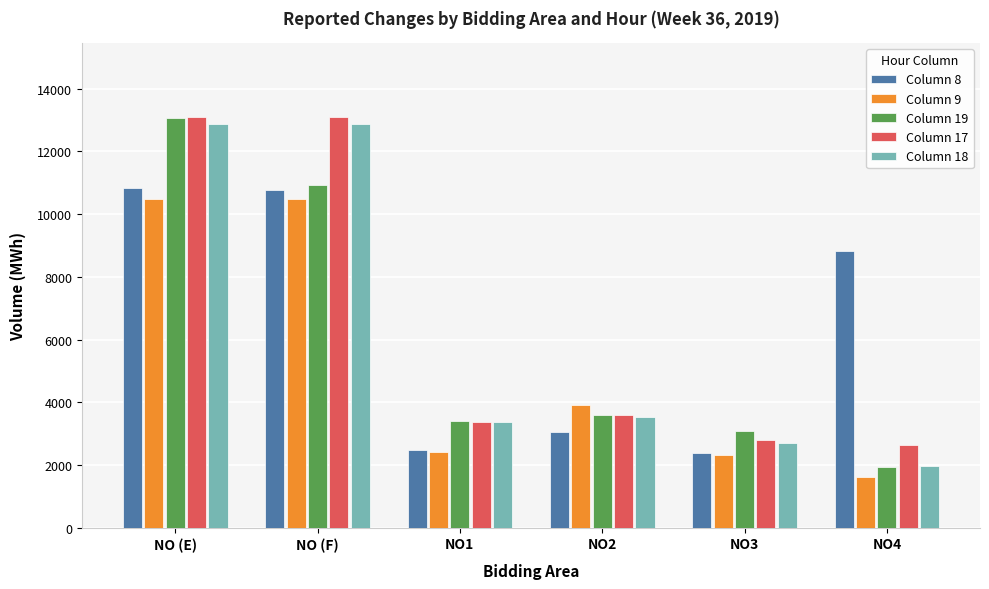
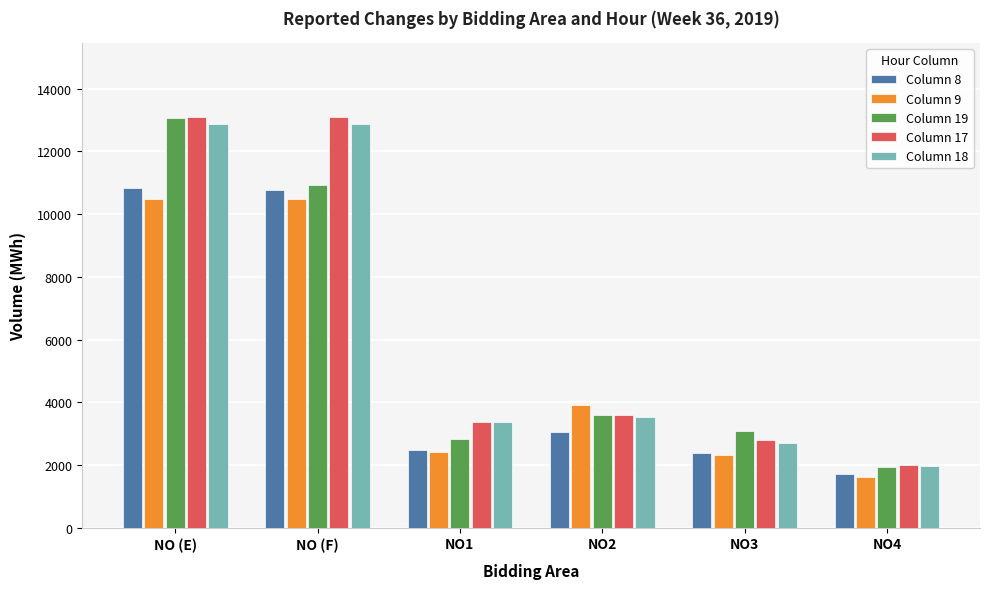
Column 19, NO1: 3400 -> 2800
Column 8, NO4: 8800 -> 1700
Column 17, NO4: 2700 -> 2000
